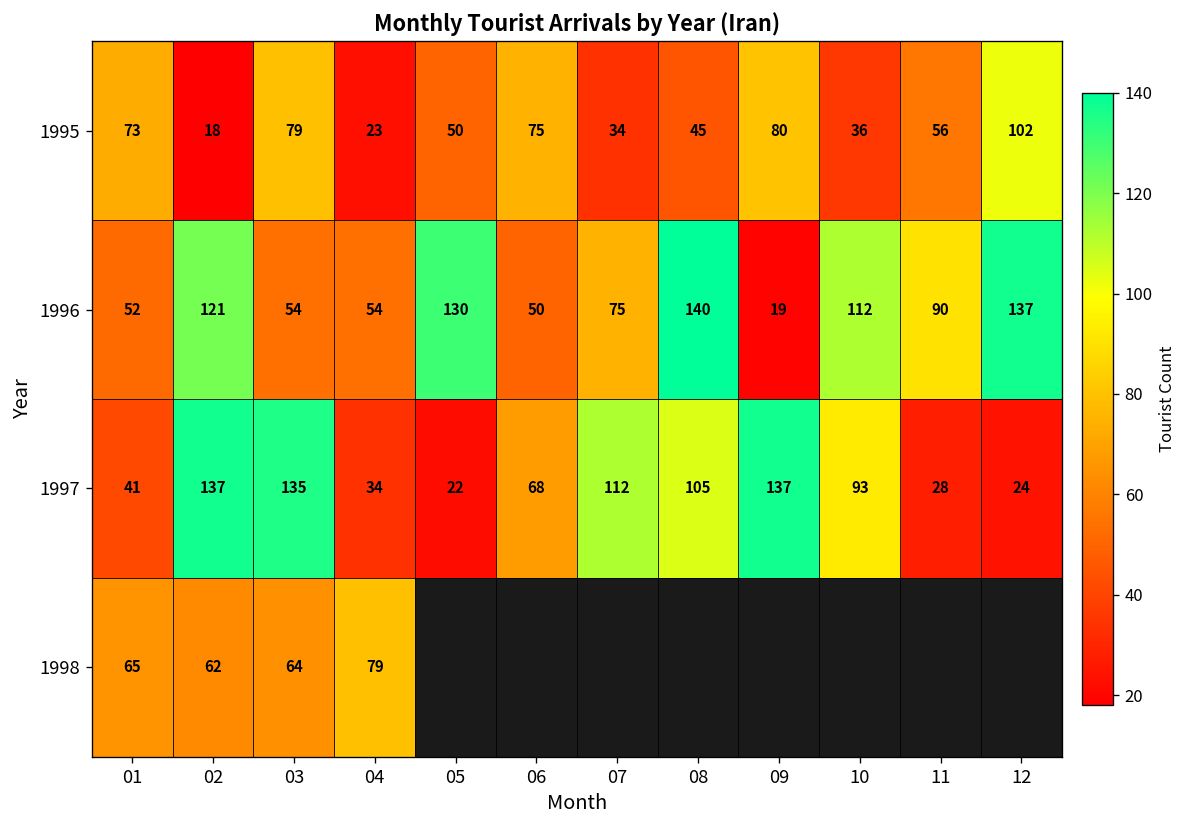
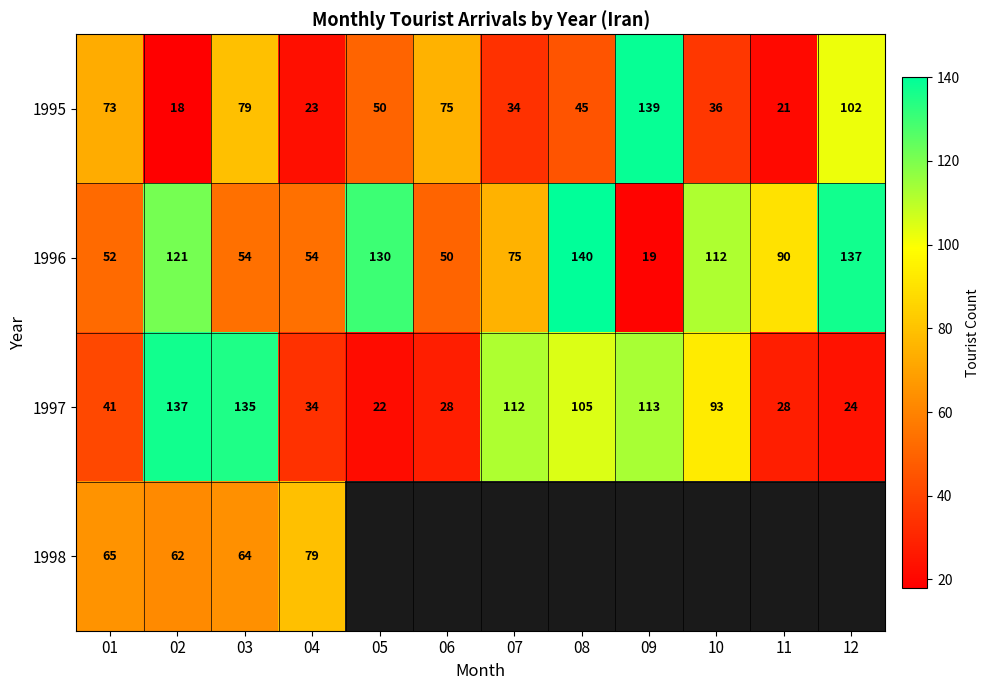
1995, 09: 80 -> 139
1995, 11: 56 -> 21
1997, 06: 68 -> 28
1997, 09: 137 -> 113
